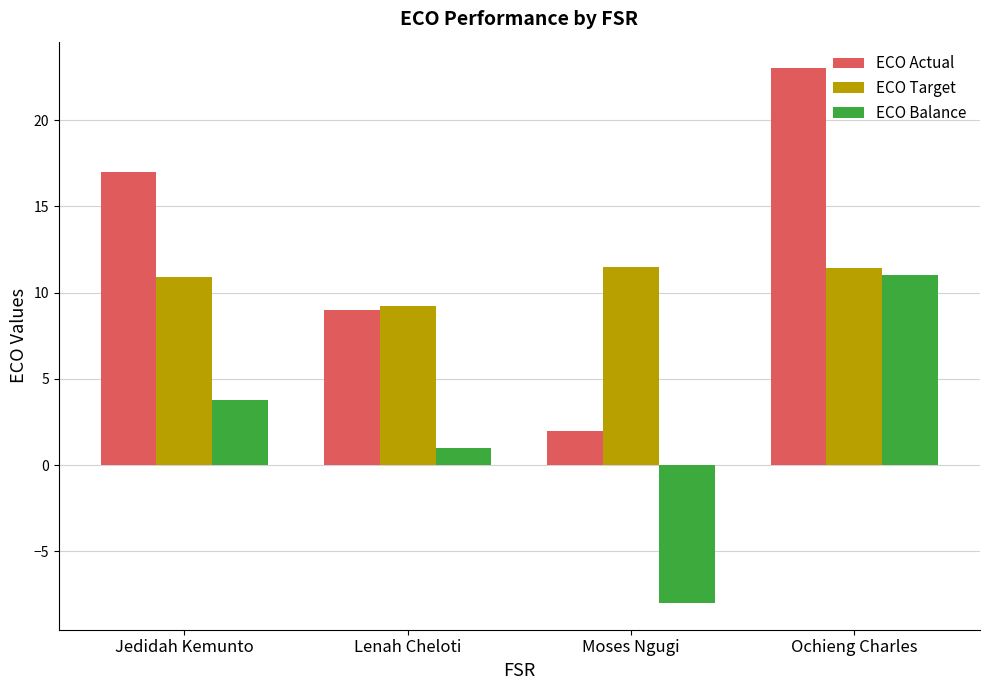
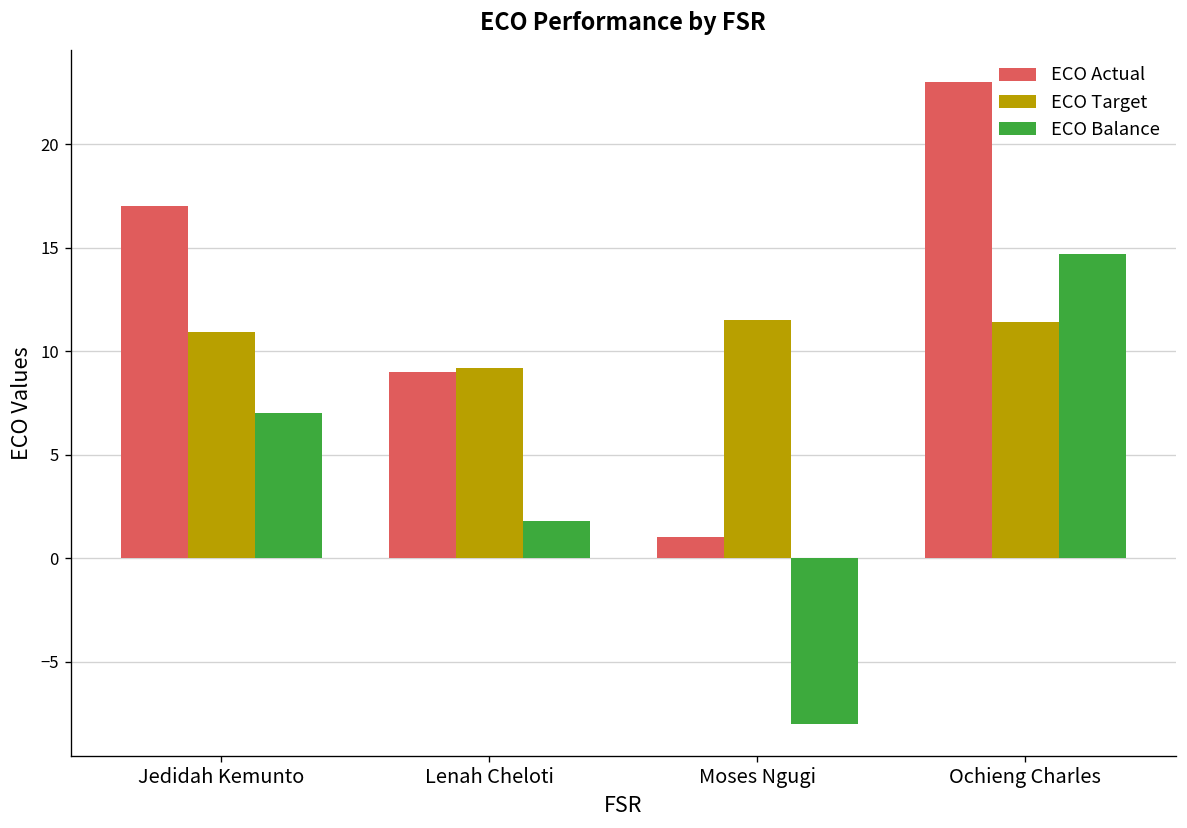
ECO Balance, Jedidah Kemunto: 3.8 -> 7.0
ECO Balance, Lenah Cheloti: 1.0 -> 1.8
ECO Actual, Moses Ngugi: 2 -> 1
ECO Balance, Ochieng Charles: 11.0 -> 14.7
